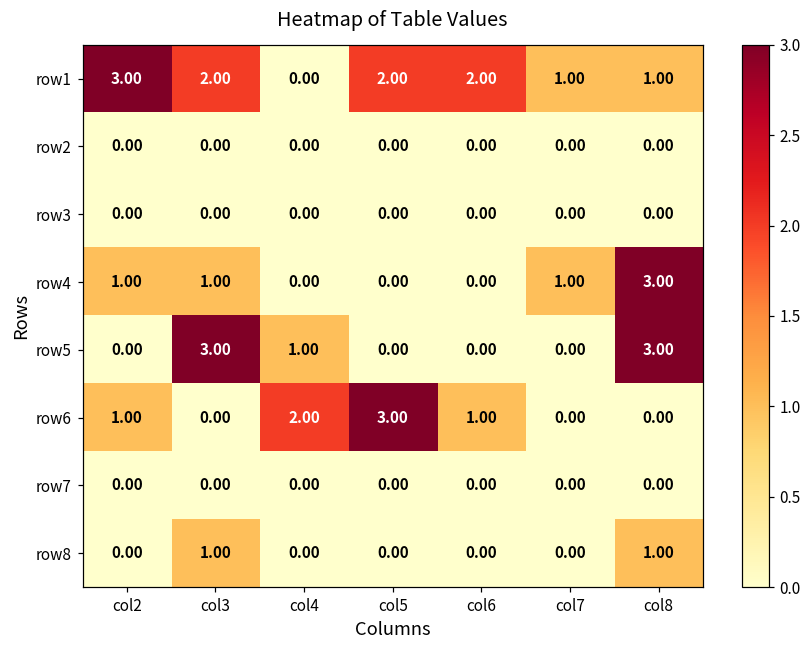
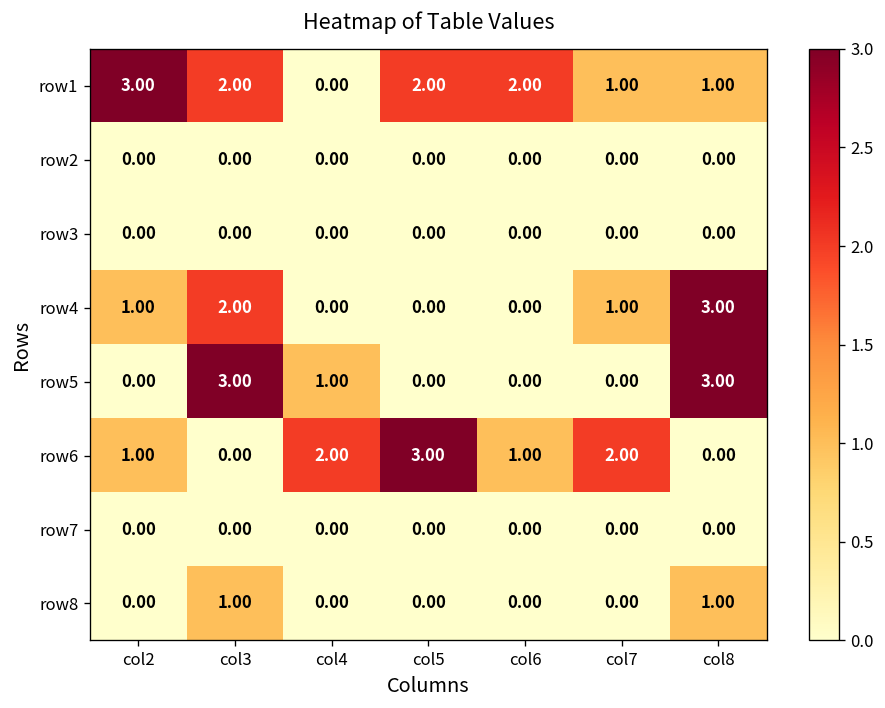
row4, col3: 1.00 -> 2.00
row6, col7: 0.00 -> 2.00
